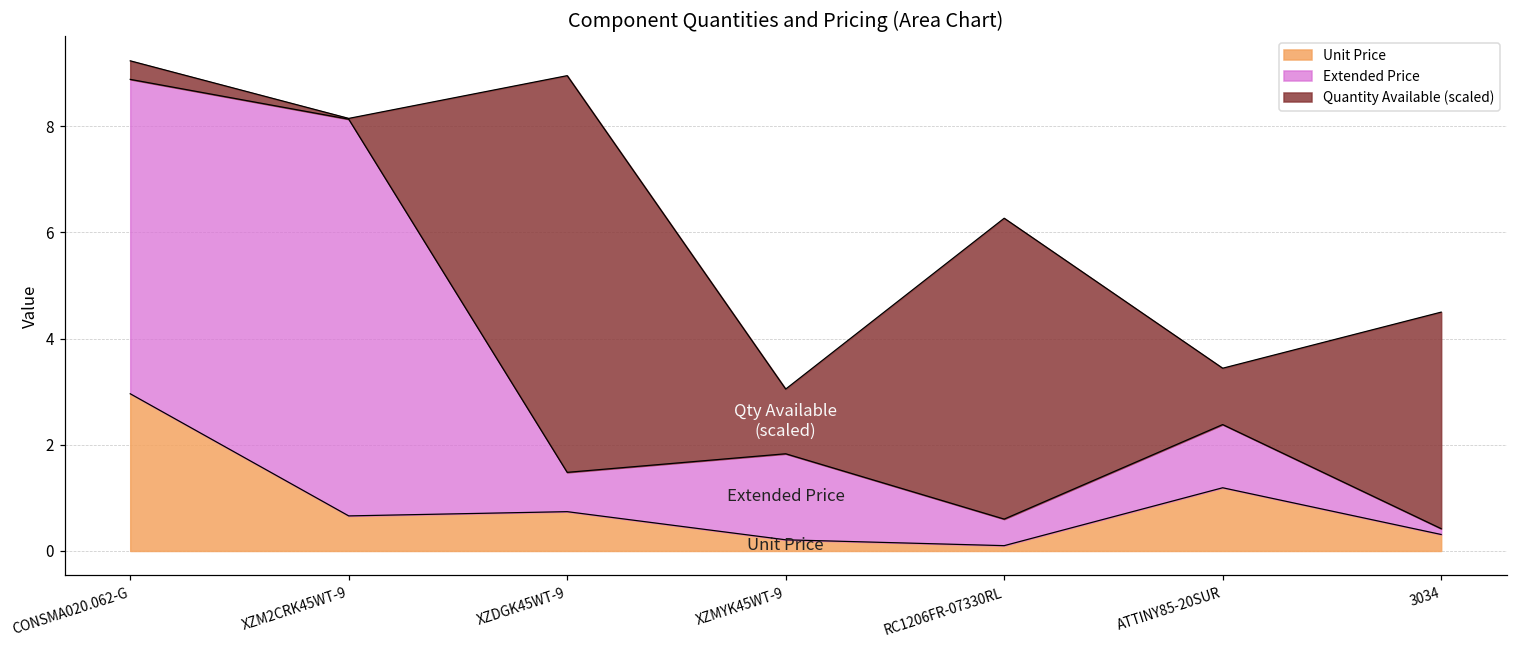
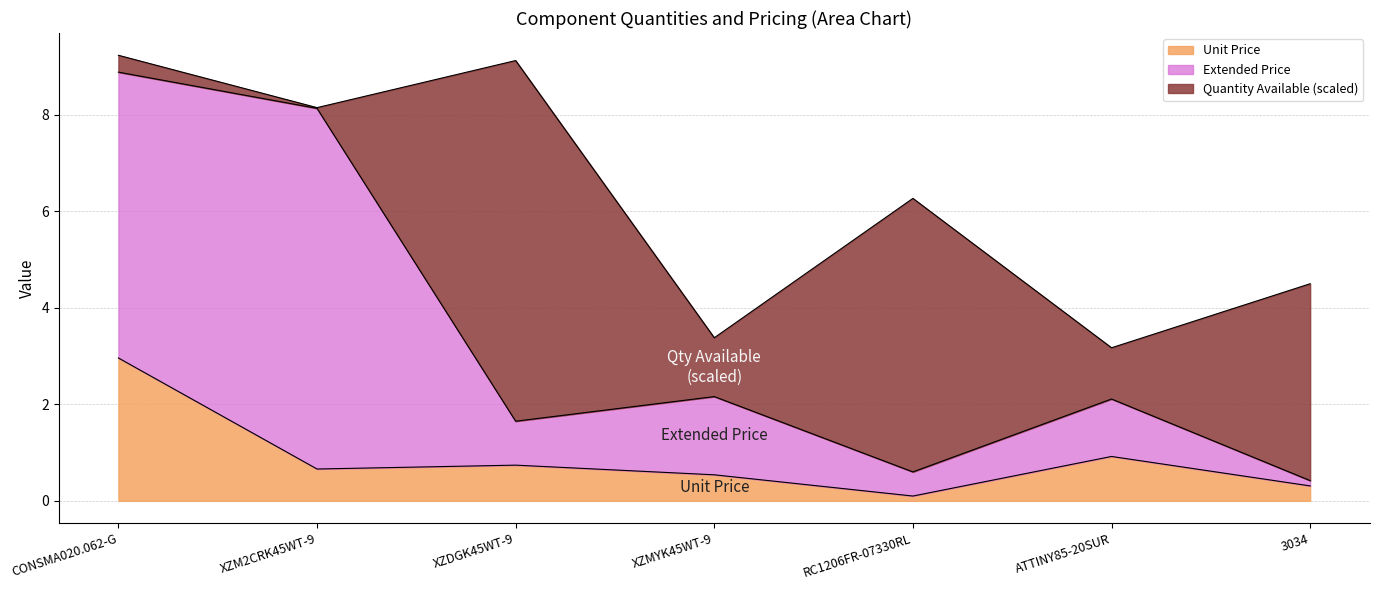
Extended Price, XZDGK45WT-9: 0.7 -> 0.9
Unit Price, XZMYK45WT-9: 0.2 -> 0.5
Unit Price, ATTINY85-20SUR: 1.2 -> 0.9
